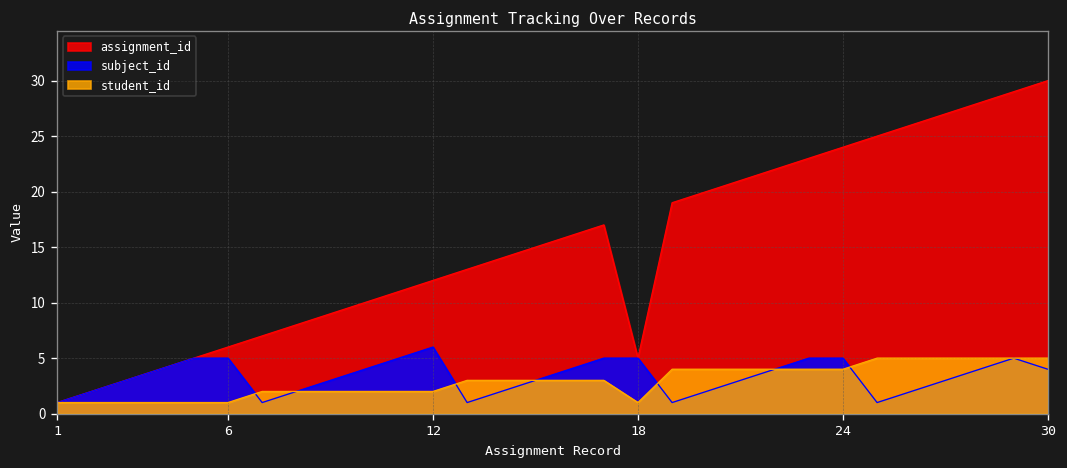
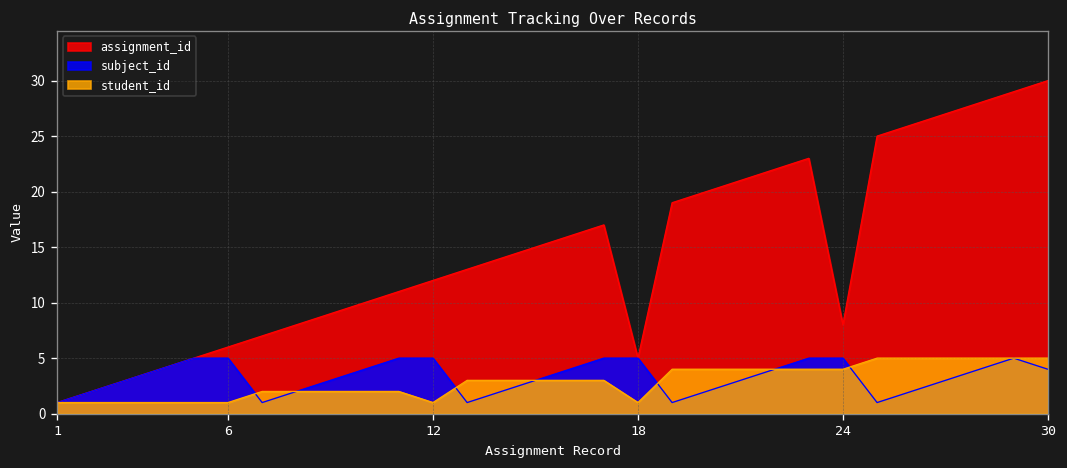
subject_id, 12: 6 -> 5
student_id, 12: 2 -> 1
assignment_id, 24: 24 -> 8
